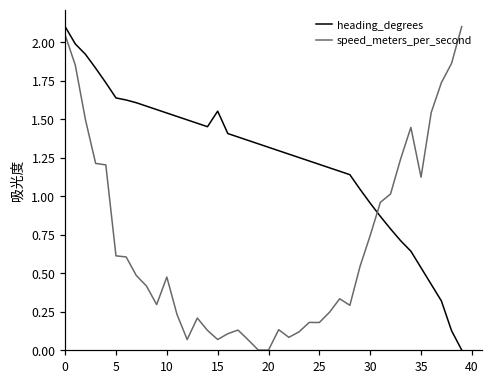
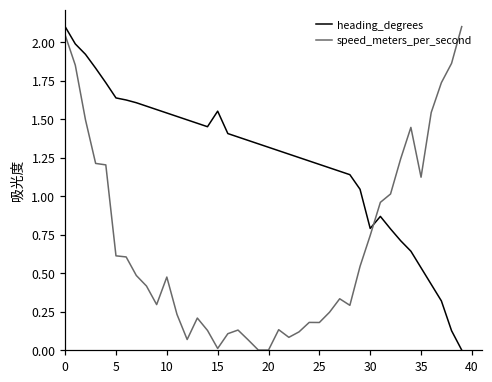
speed_meters_per_second, 15: 0.07 -> 0.01
heading_degrees, 30: 0.95 -> 0.79
